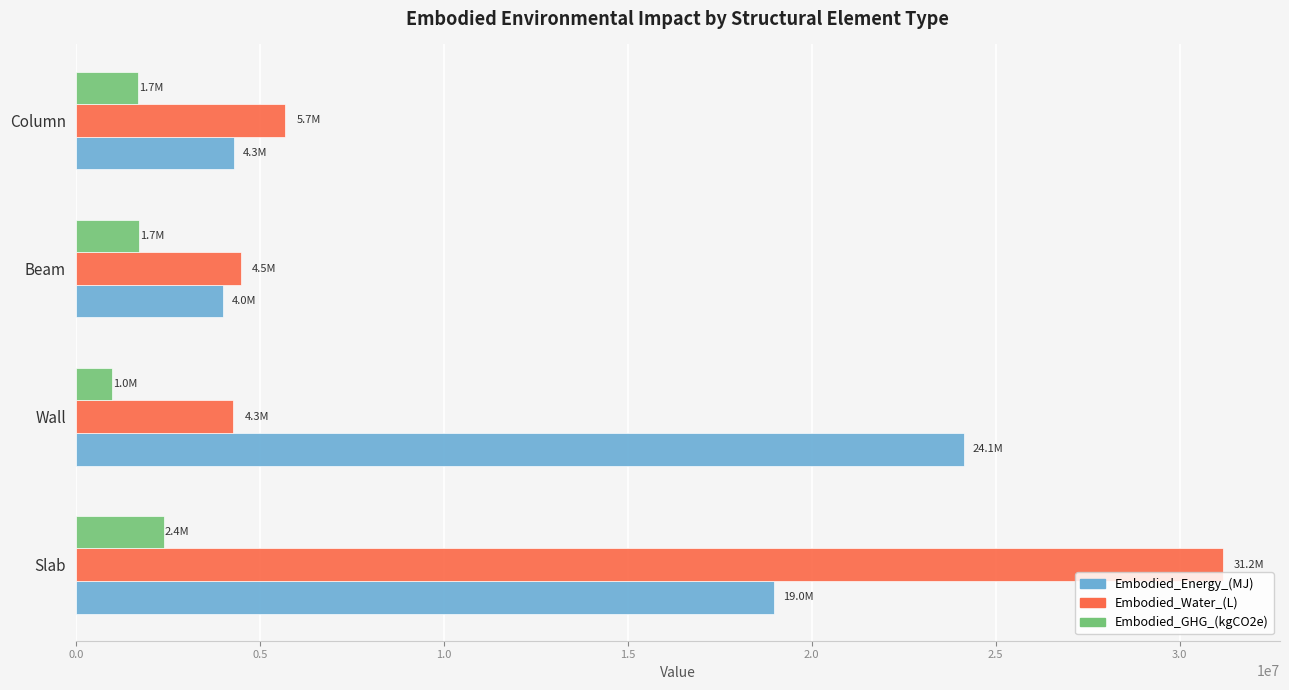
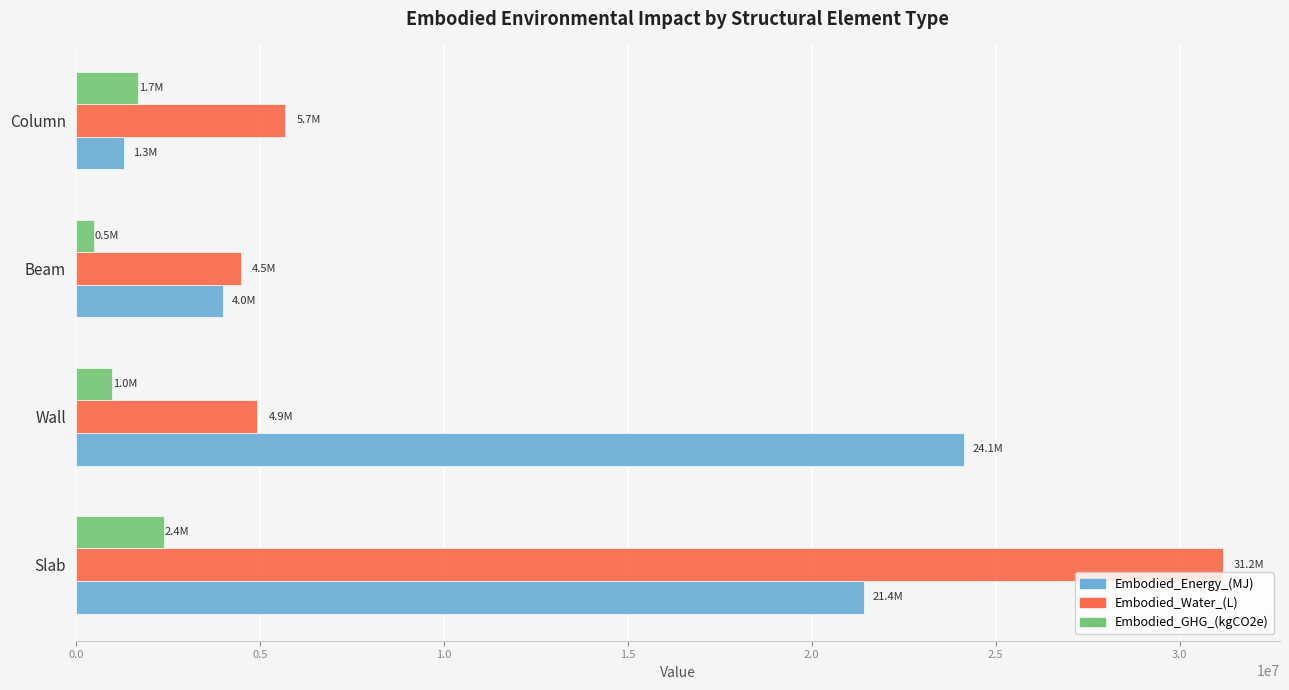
Embodied_Energy_(MJ), Column: 4.3M -> 1.3M
Embodied_GHG_(kgCO2e), Beam: 1.7M -> 0.5M
Embodied_Water_(L), Wall: 4.3M -> 4.9M
Embodied_Energy_(MJ), Slab: 19.0M -> 21.4M
